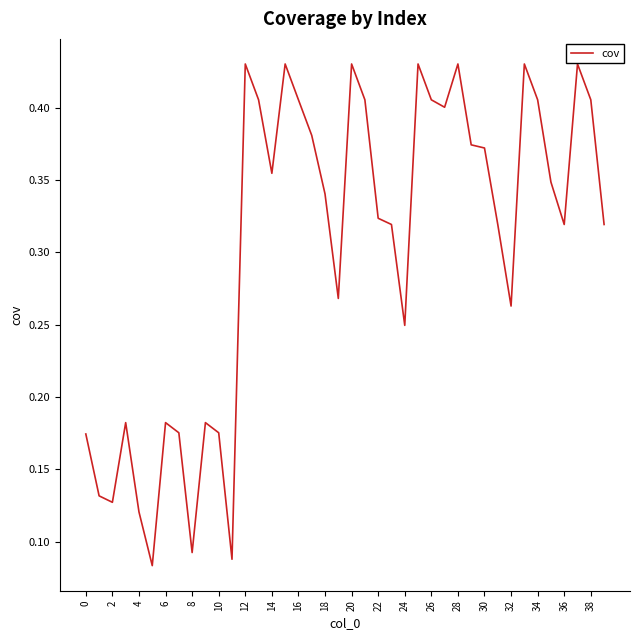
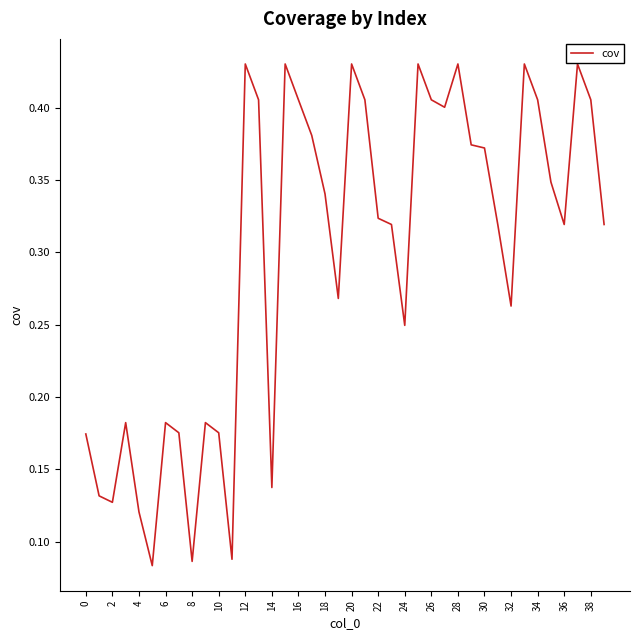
8: 0.093 -> 0.087
14: 0.355 -> 0.138
